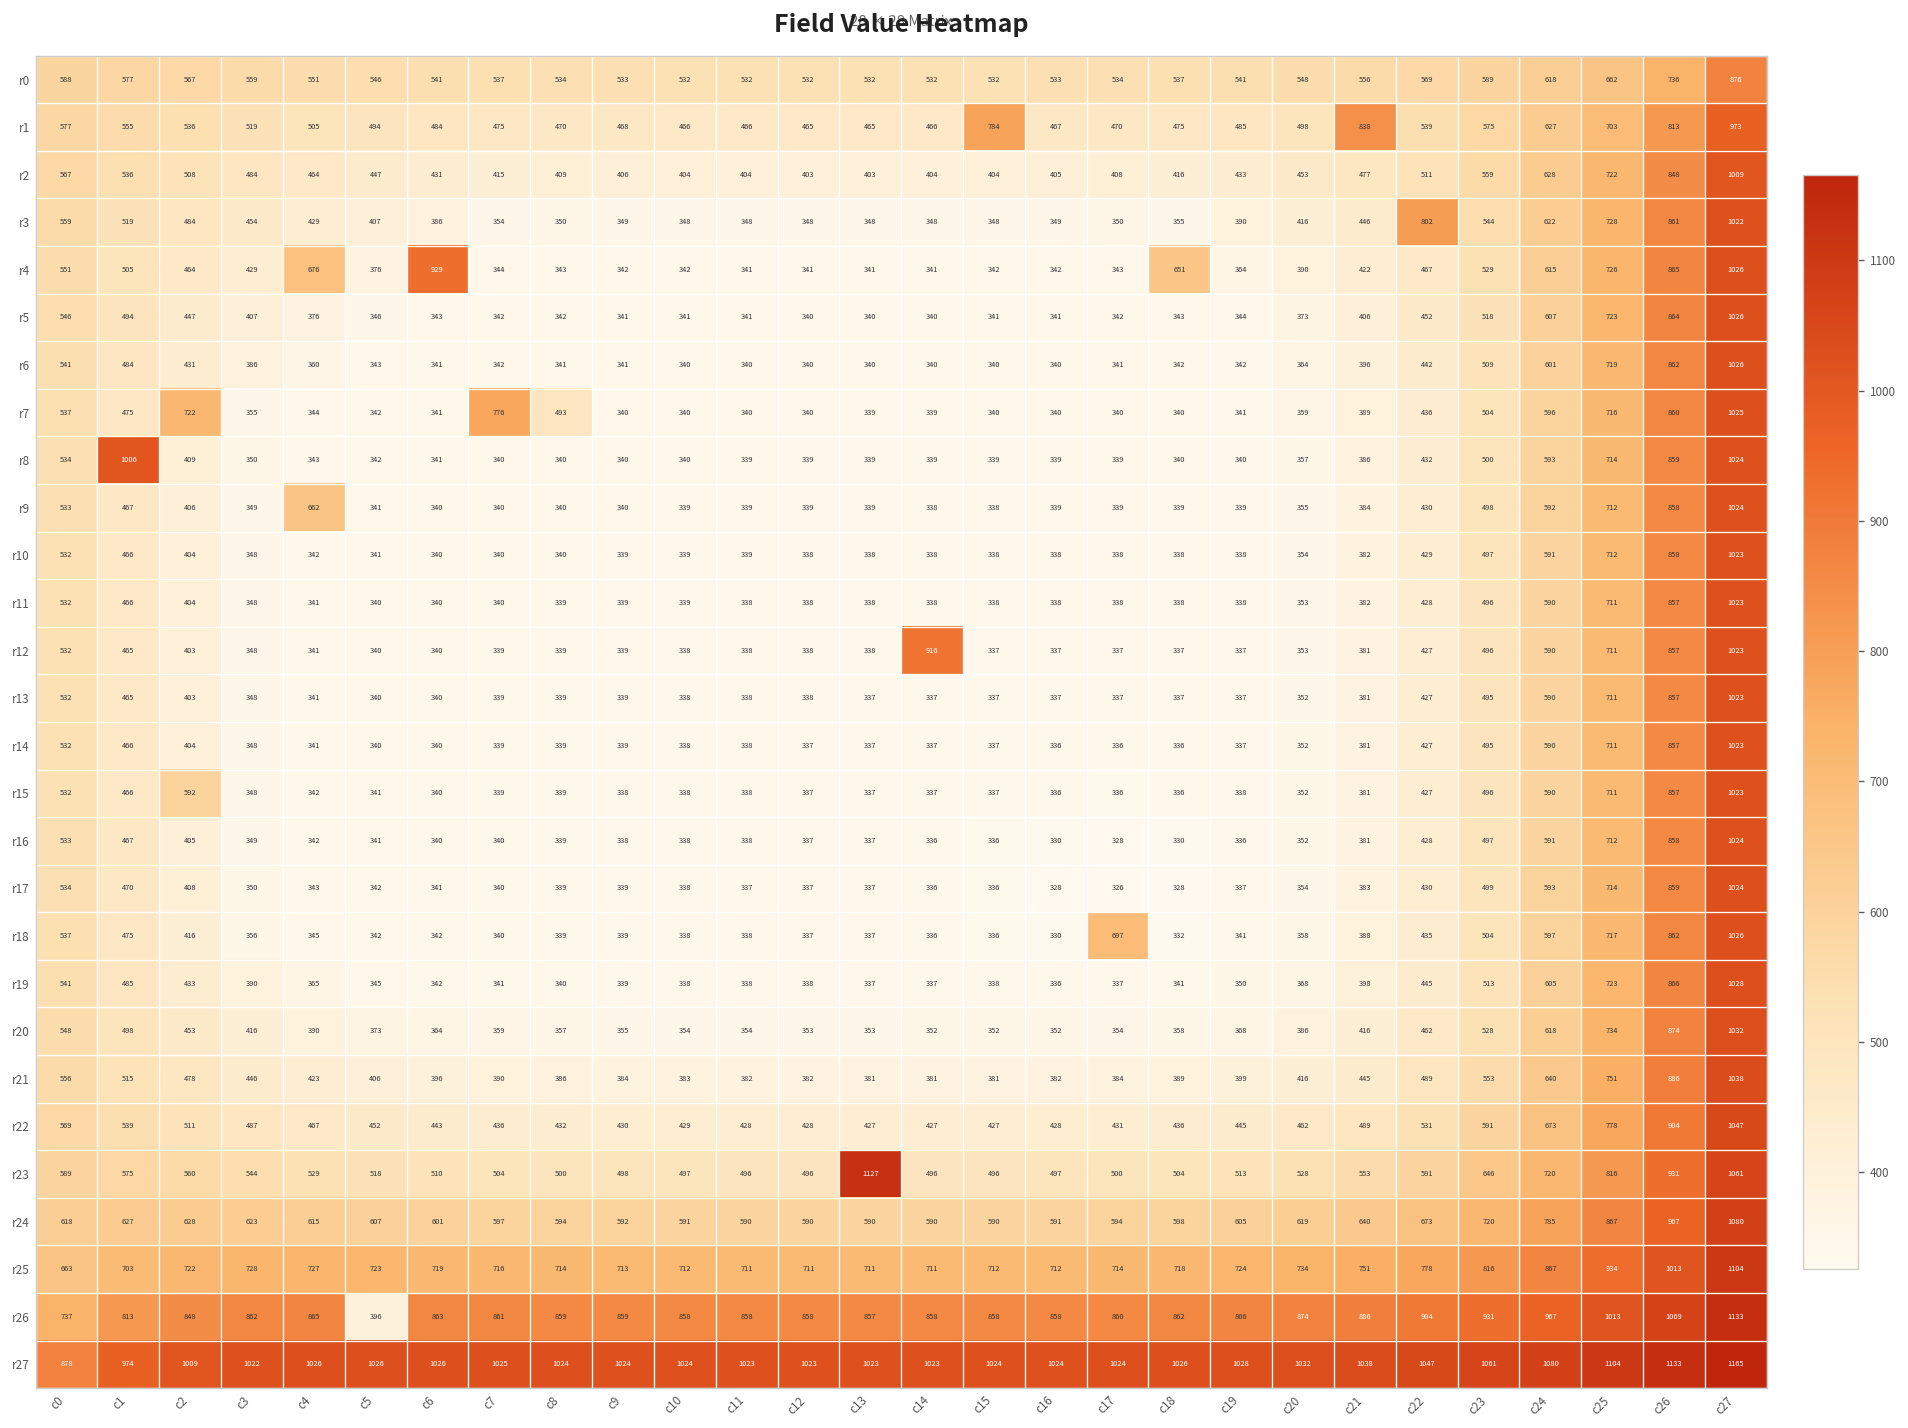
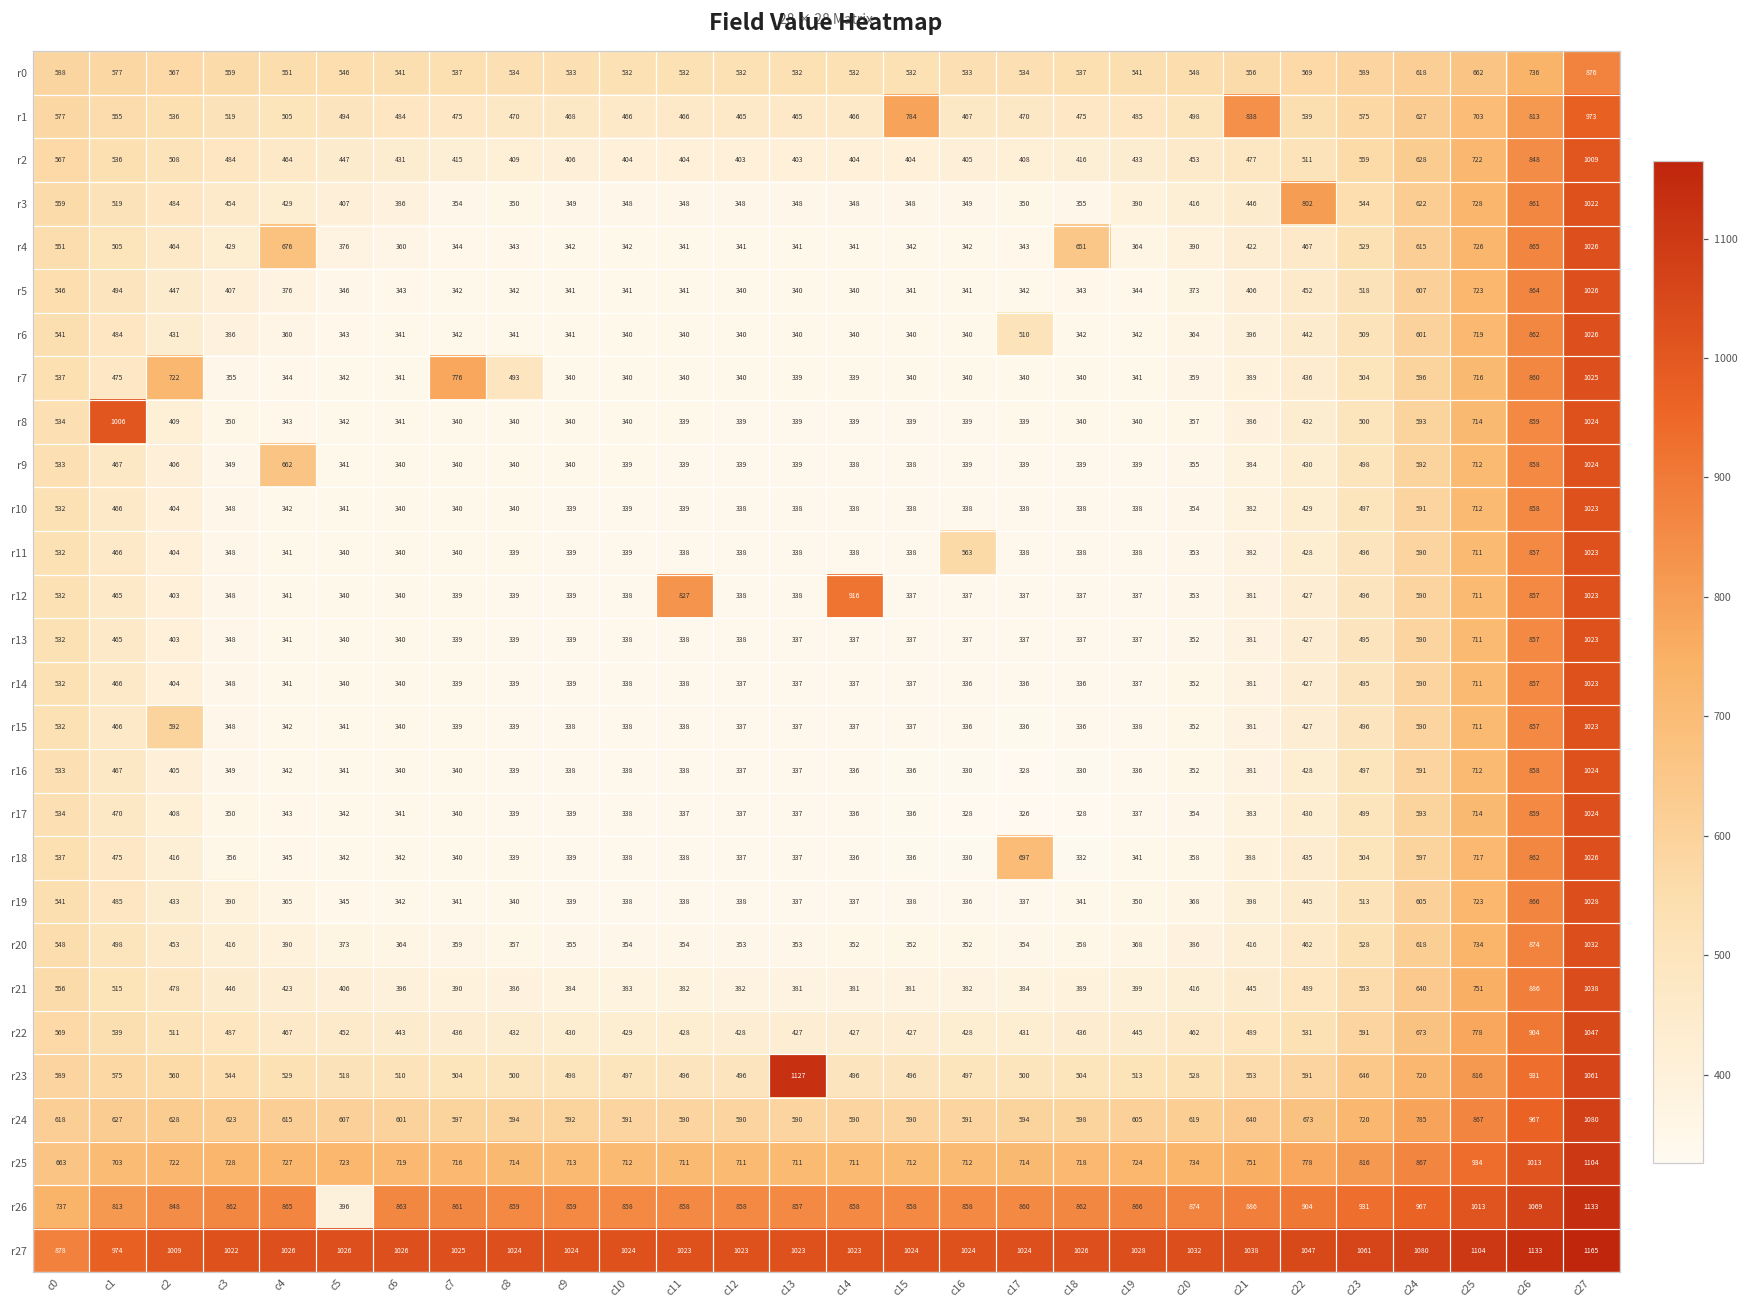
r4, c6: 929 -> 360
r6, c17: 341 -> 510
r11, c16: 338 -> 563
r12, c11: 338 -> 827
